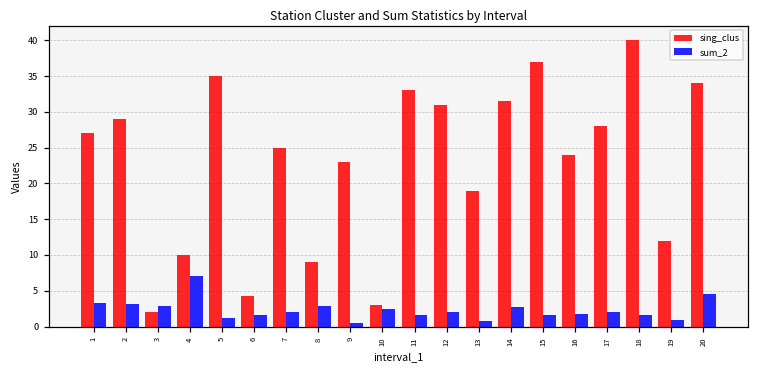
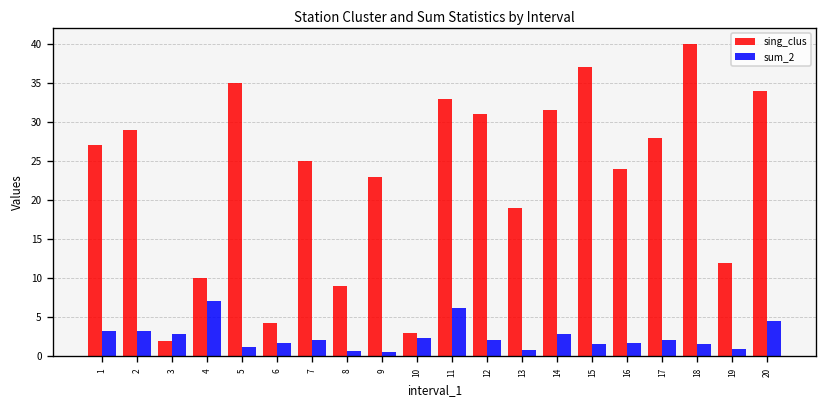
sum_2, 8: 3 -> 1
sum_2, 11: 2 -> 6
